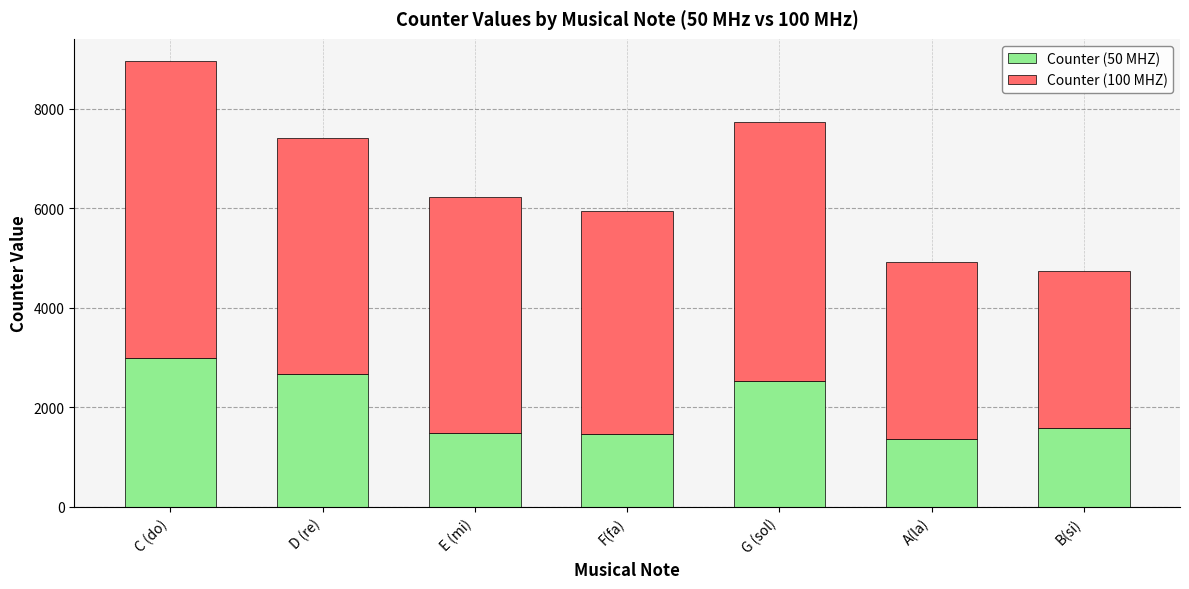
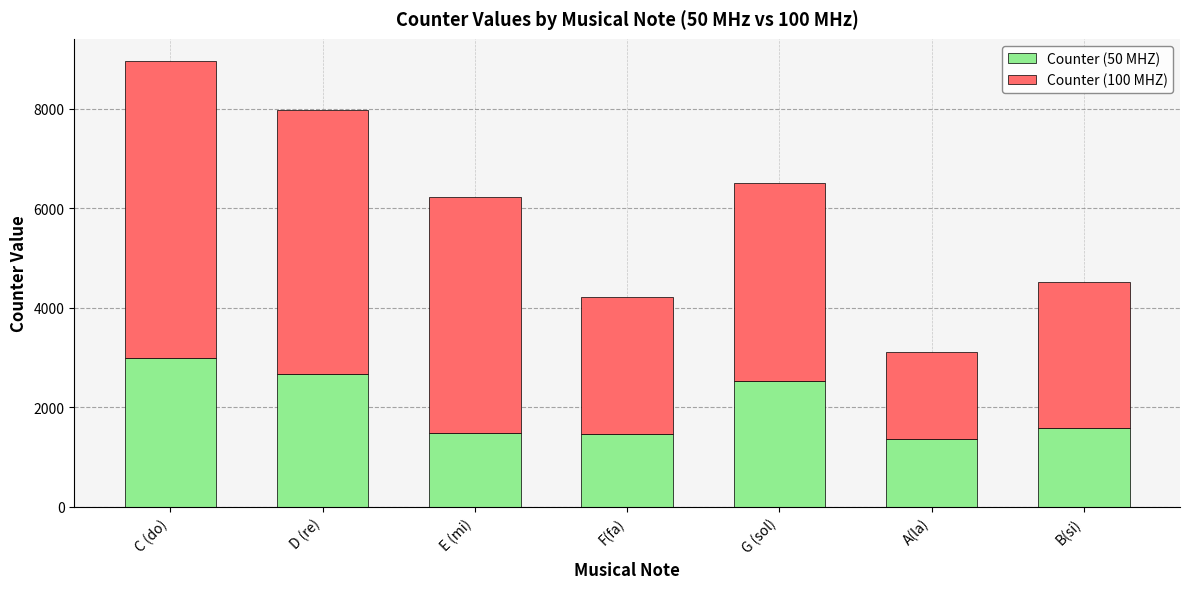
Counter (100 MHZ), D (re): 4800 -> 5300
Counter (100 MHZ), F(fa): 4500 -> 2800
Counter (100 MHZ), G (sol): 5200 -> 4000
Counter (100 MHZ), A(la): 3600 -> 1700
Counter (100 MHZ), B(si): 3200 -> 2900
